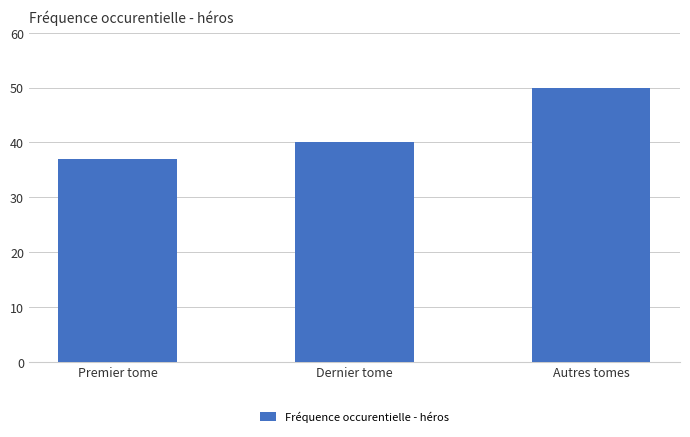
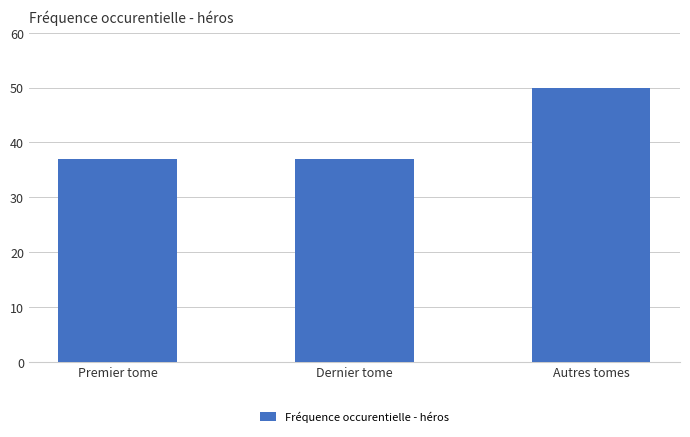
Dernier tome: 40 -> 37
